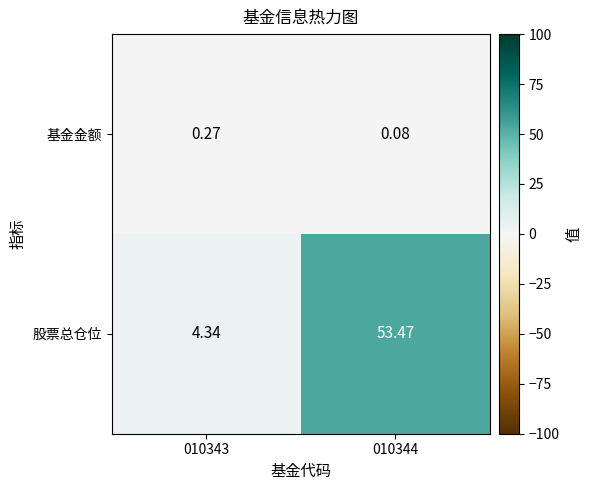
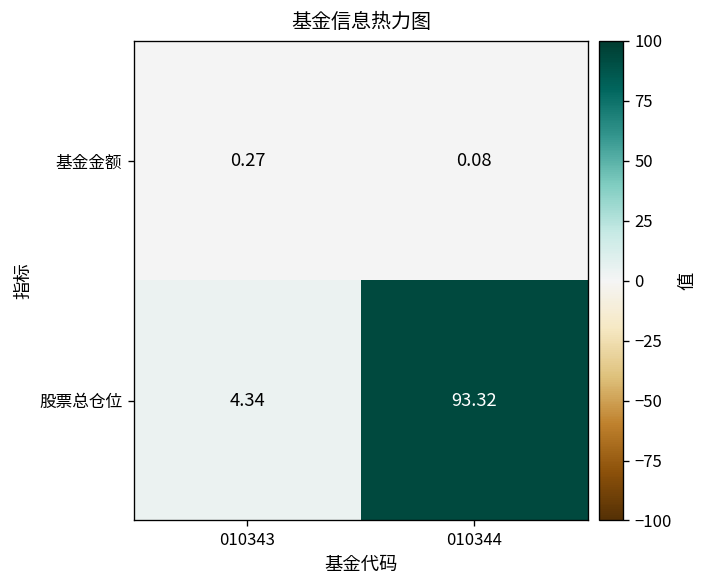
股票总仓位, 010344: 53.47 -> 93.32
